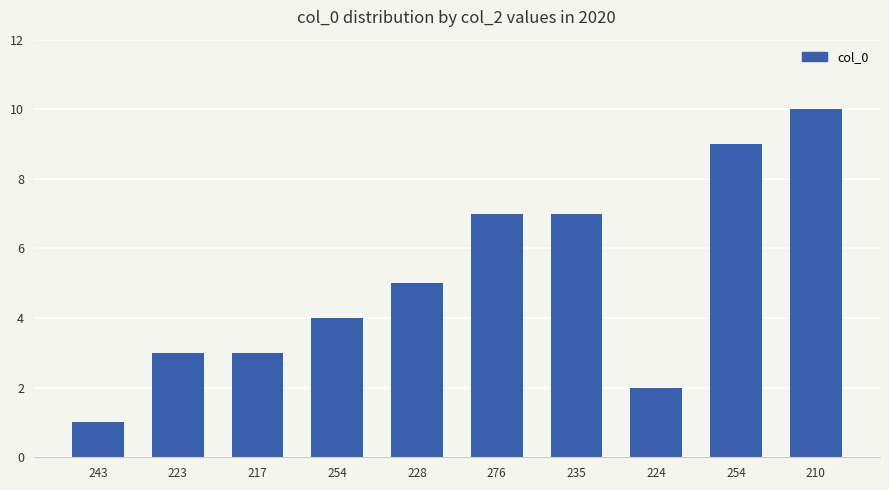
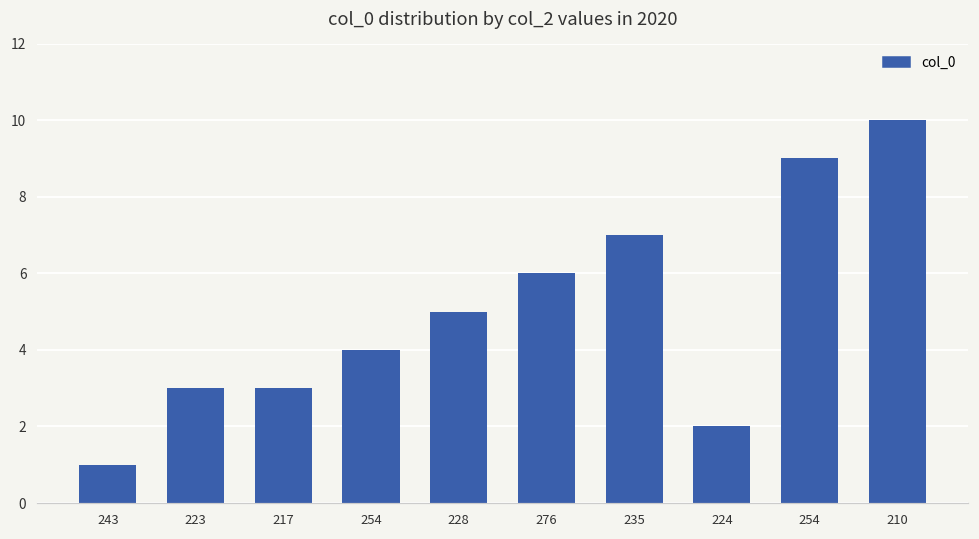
276: 7 -> 6
